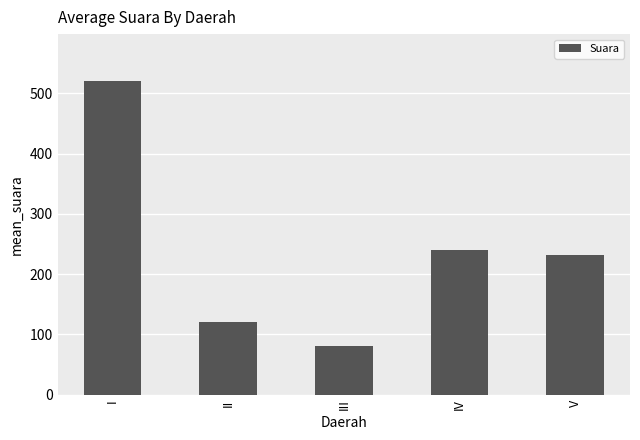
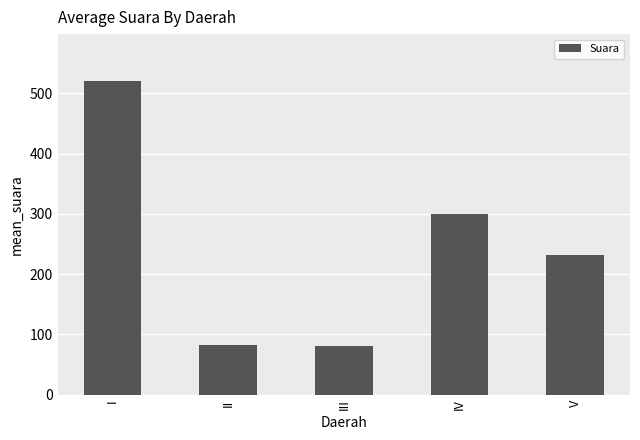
II: 120 -> 80
IV: 240 -> 300
